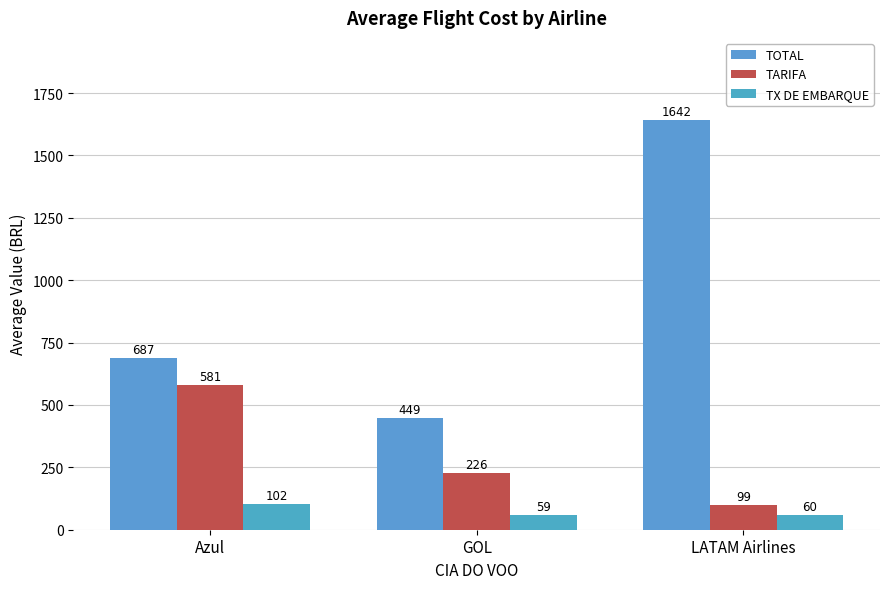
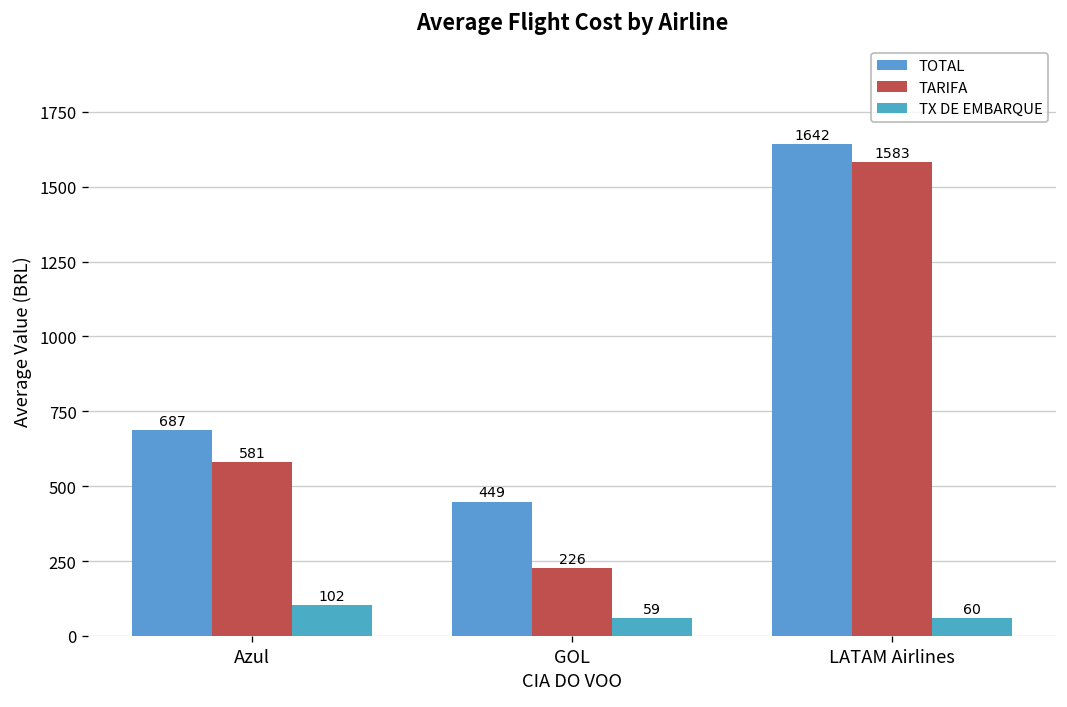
TARIFA, LATAM Airlines: 99 -> 1583
